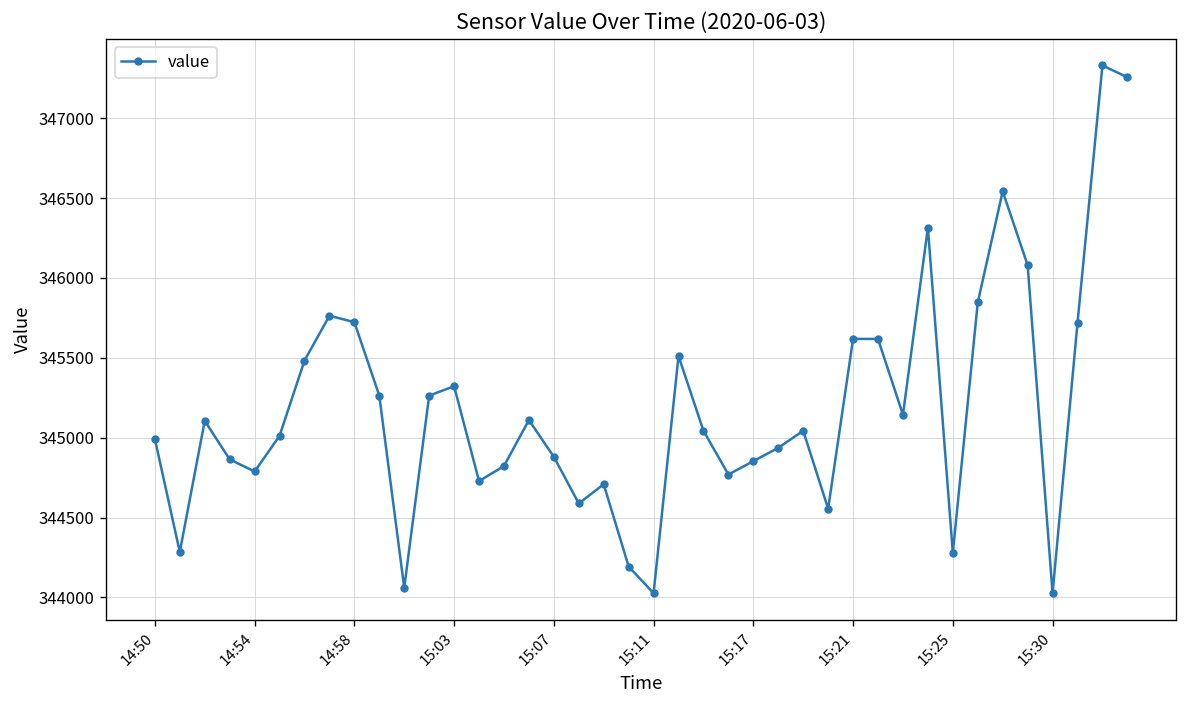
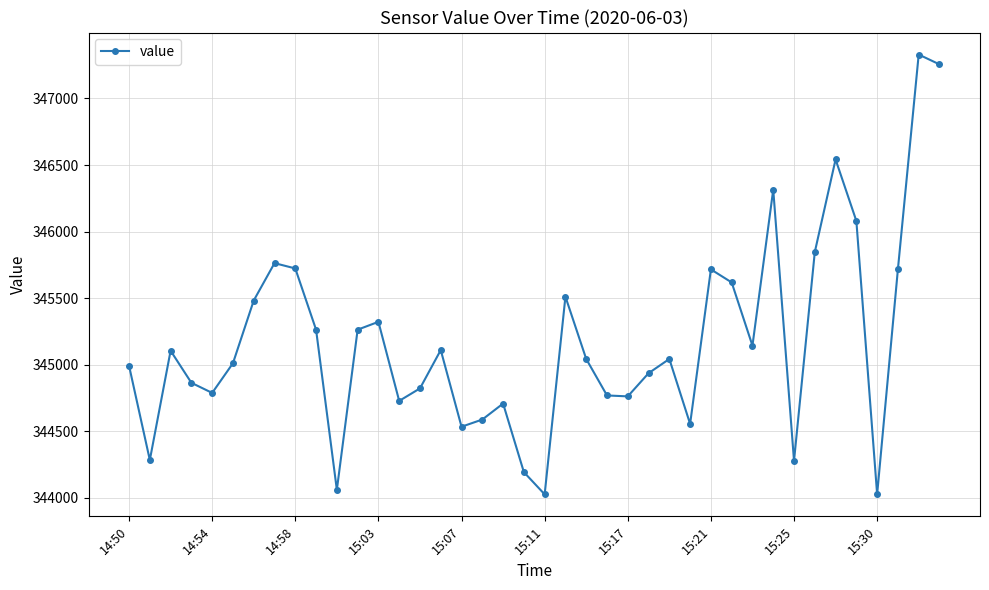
15:07: 344880 -> 344530
15:17: 344850 -> 344760
15:21: 345620 -> 345720
